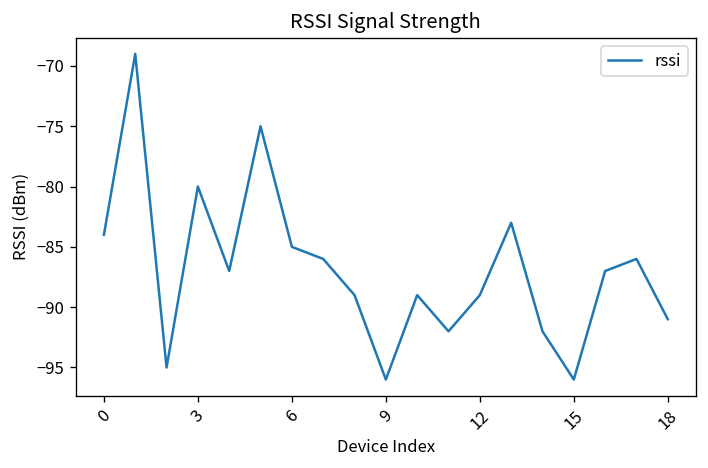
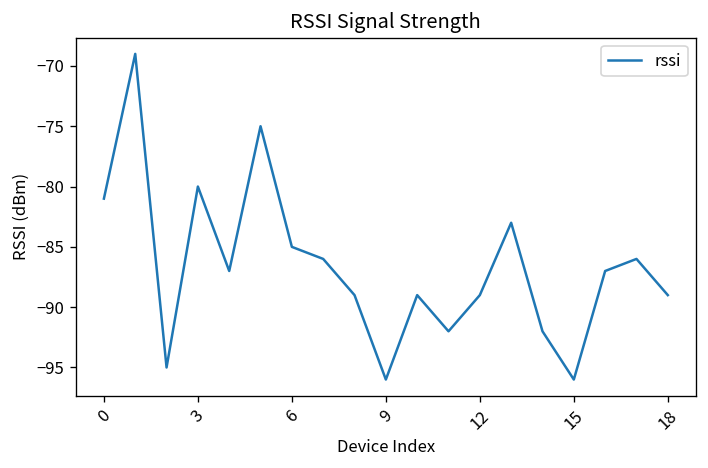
0: -84 -> -81
18: -91 -> -89
